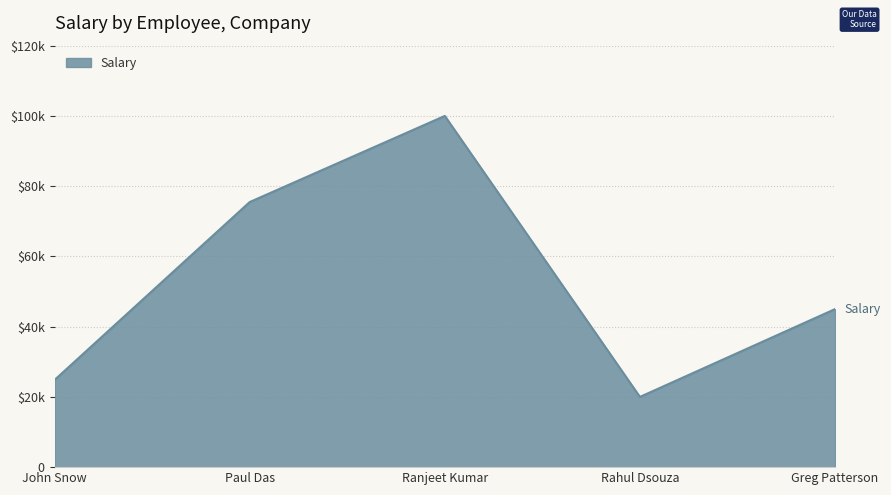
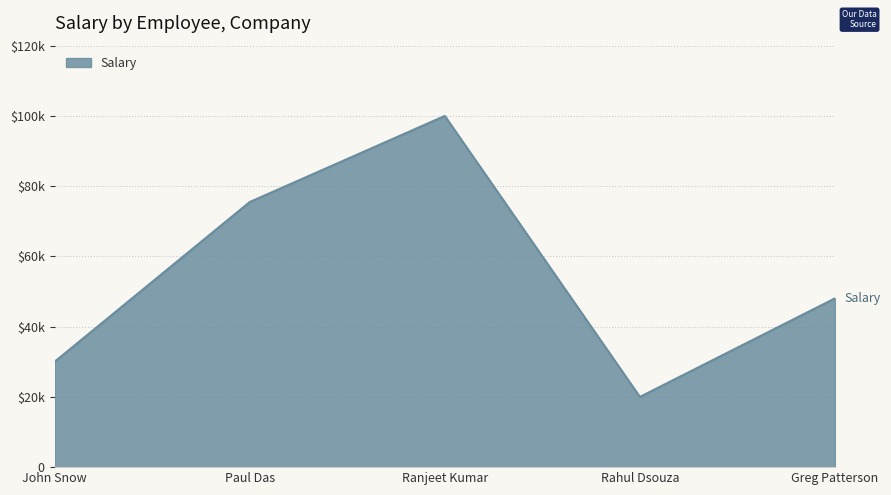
John Snow: $25000 -> $30000
Greg Patterson: $45000 -> $48000
